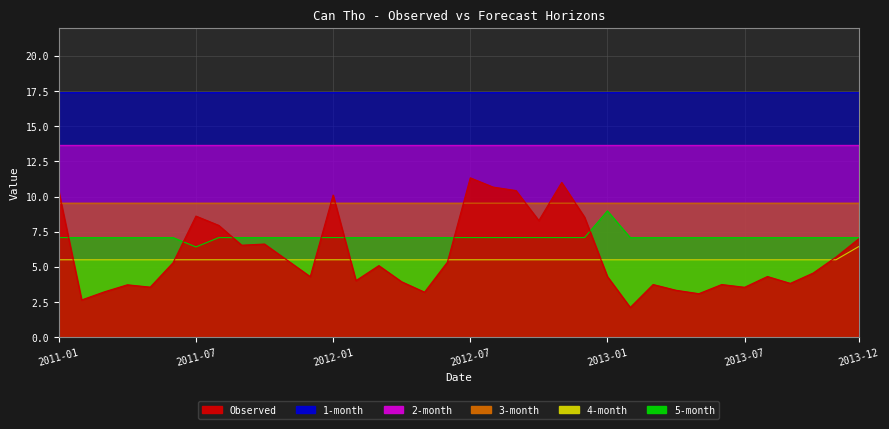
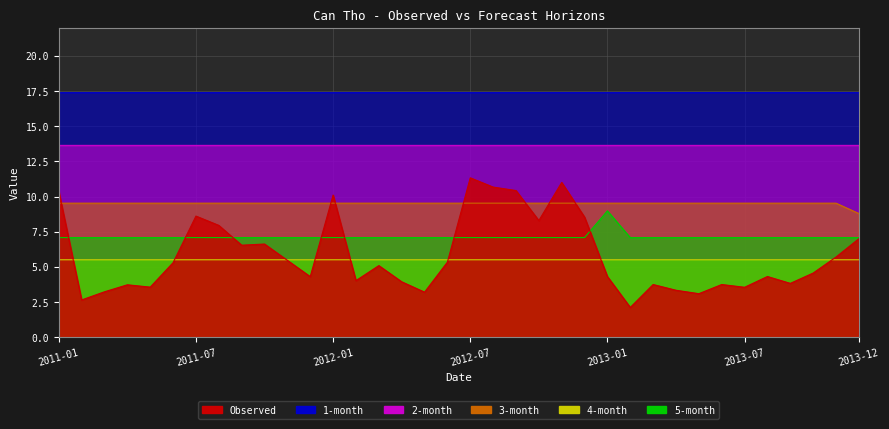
5-month, 2011-07: 6.4 -> 7.1
3-month, 2013-12: 9.5 -> 8.8
4-month, 2013-12: 6.4 -> 5.5
